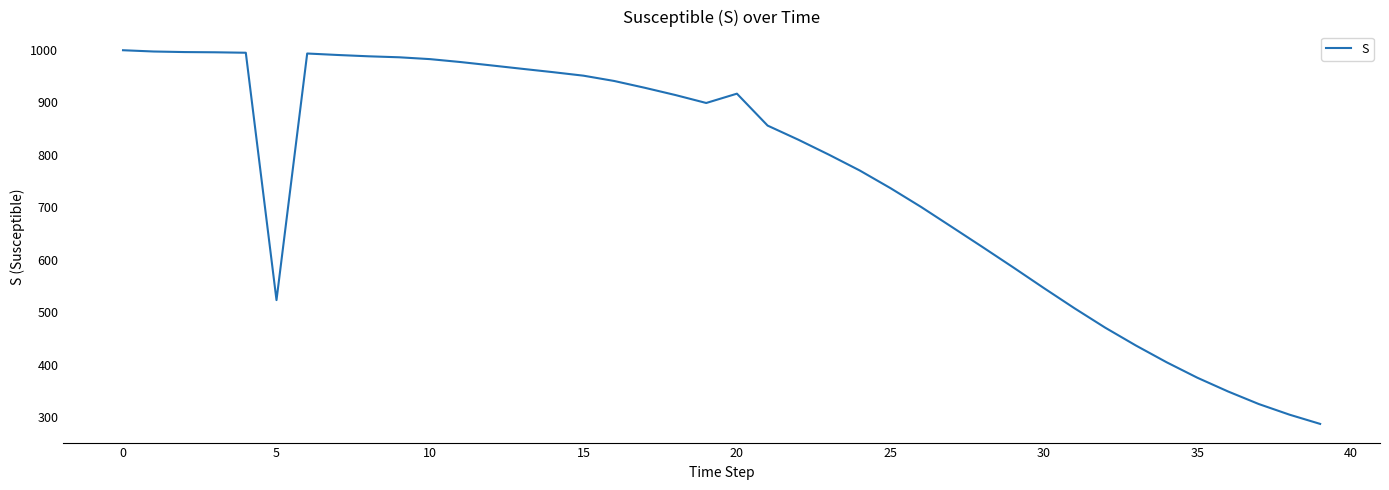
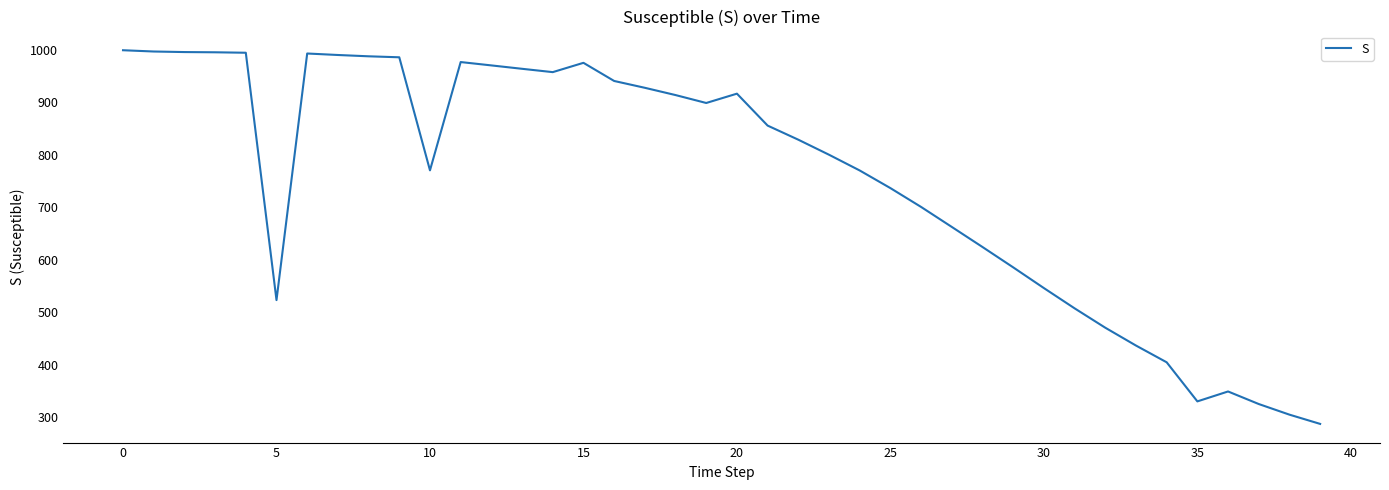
10: 980 -> 770
15: 950 -> 980
35: 380 -> 330
